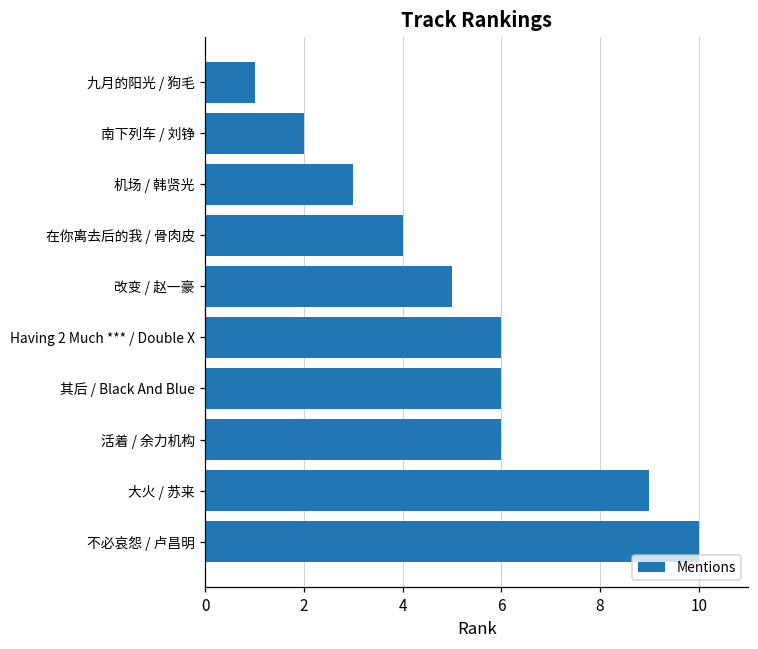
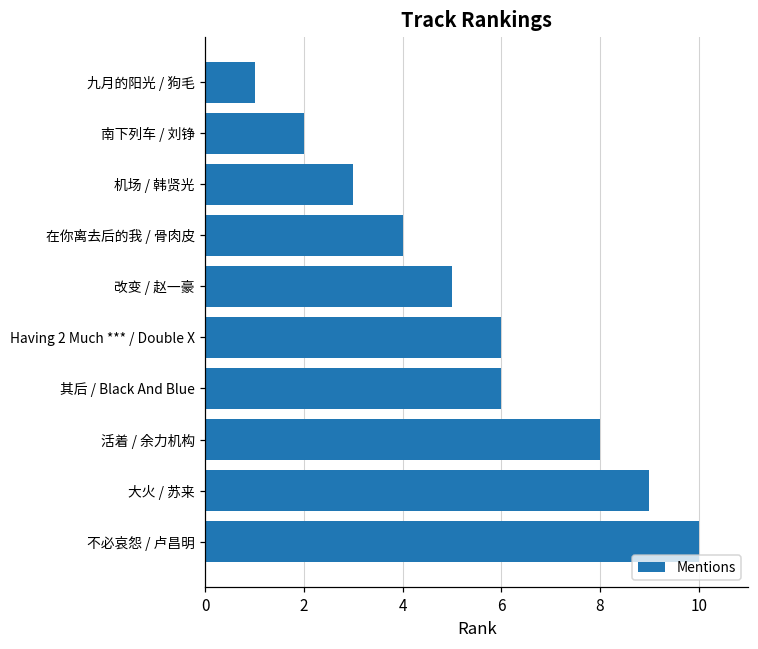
活着 / 余力机构: 6 -> 8
